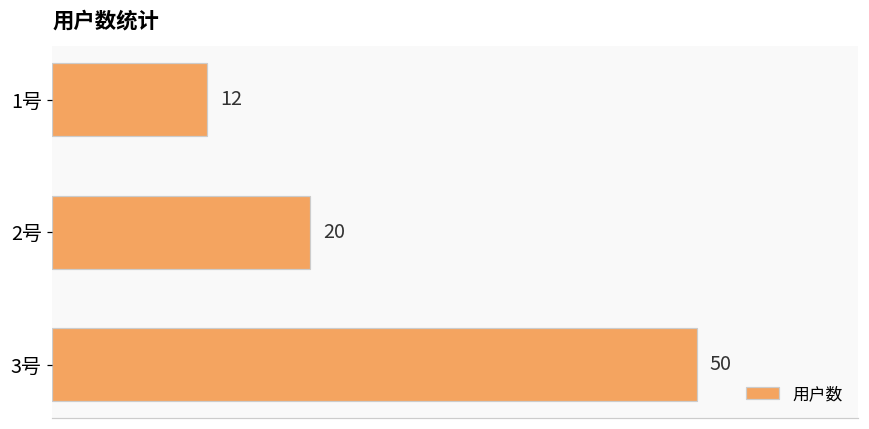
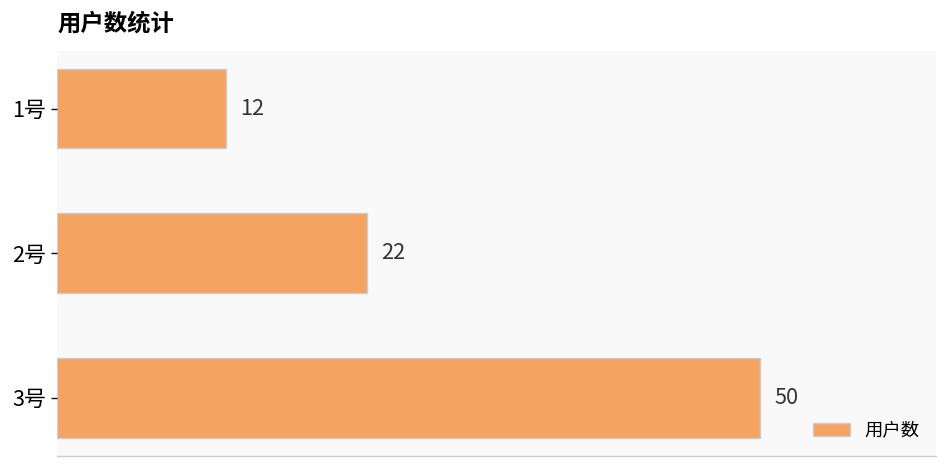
2号: 20 -> 22
